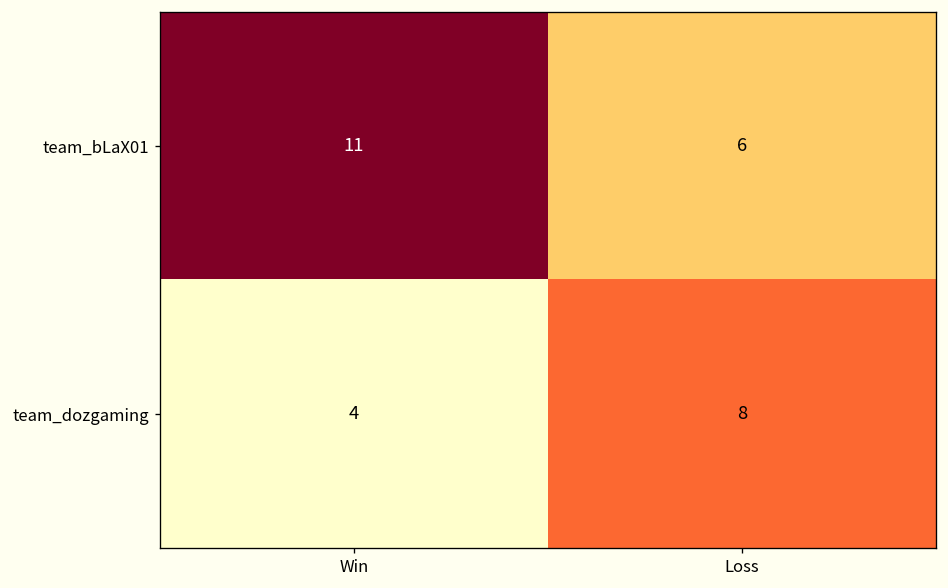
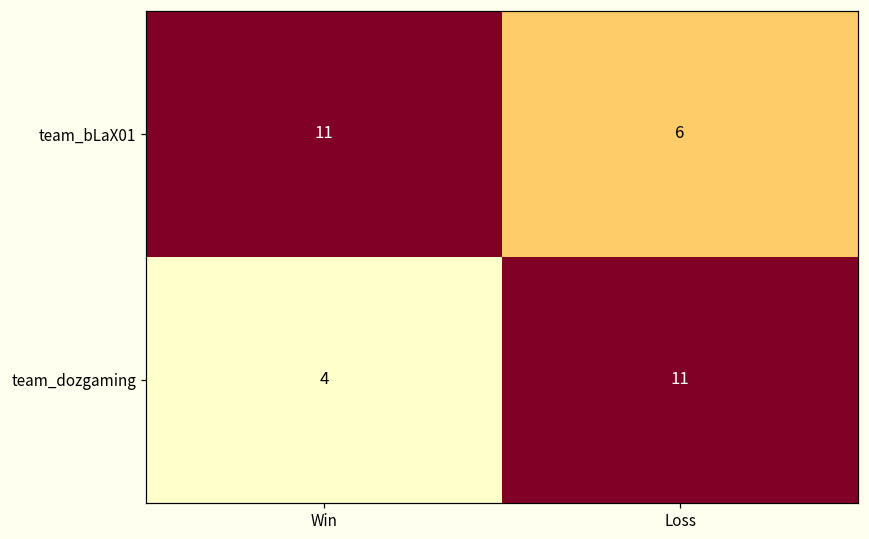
team_dozgaming, Loss: 8 -> 11
